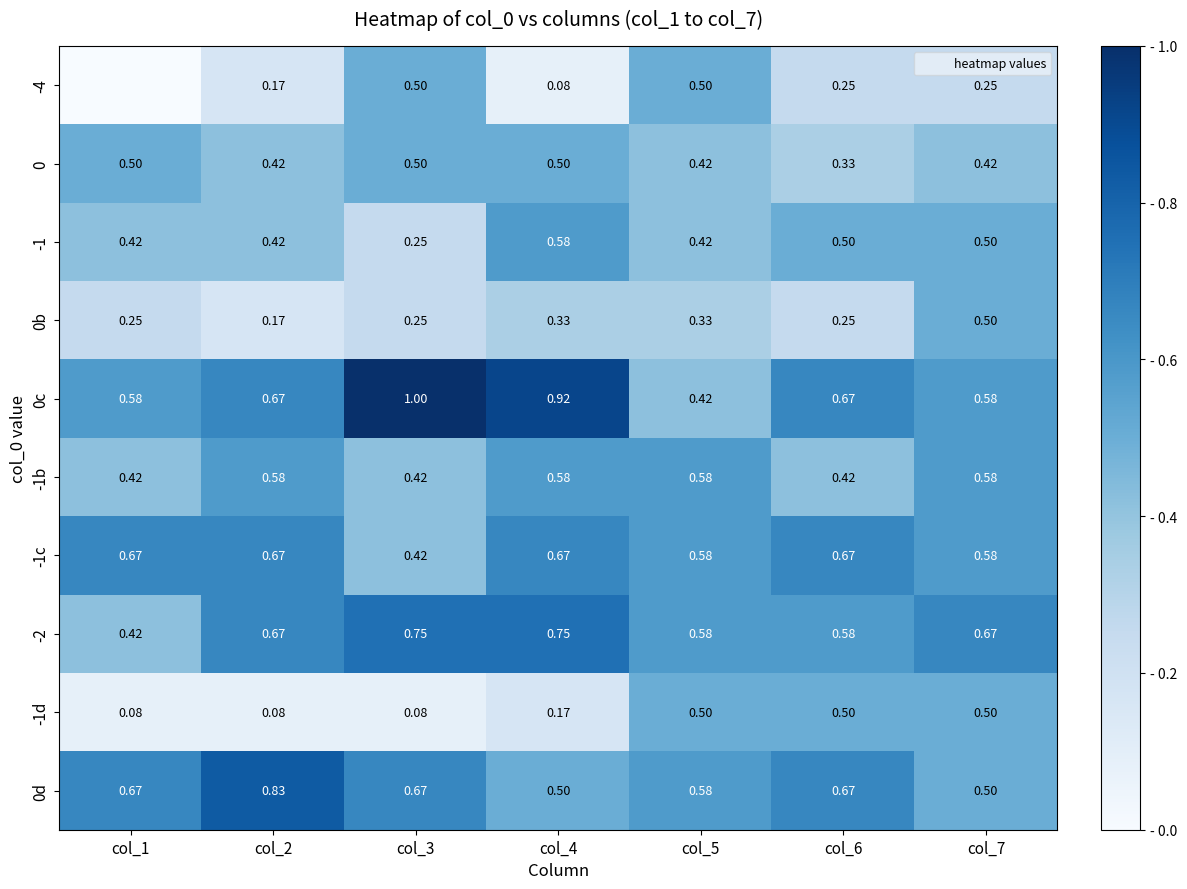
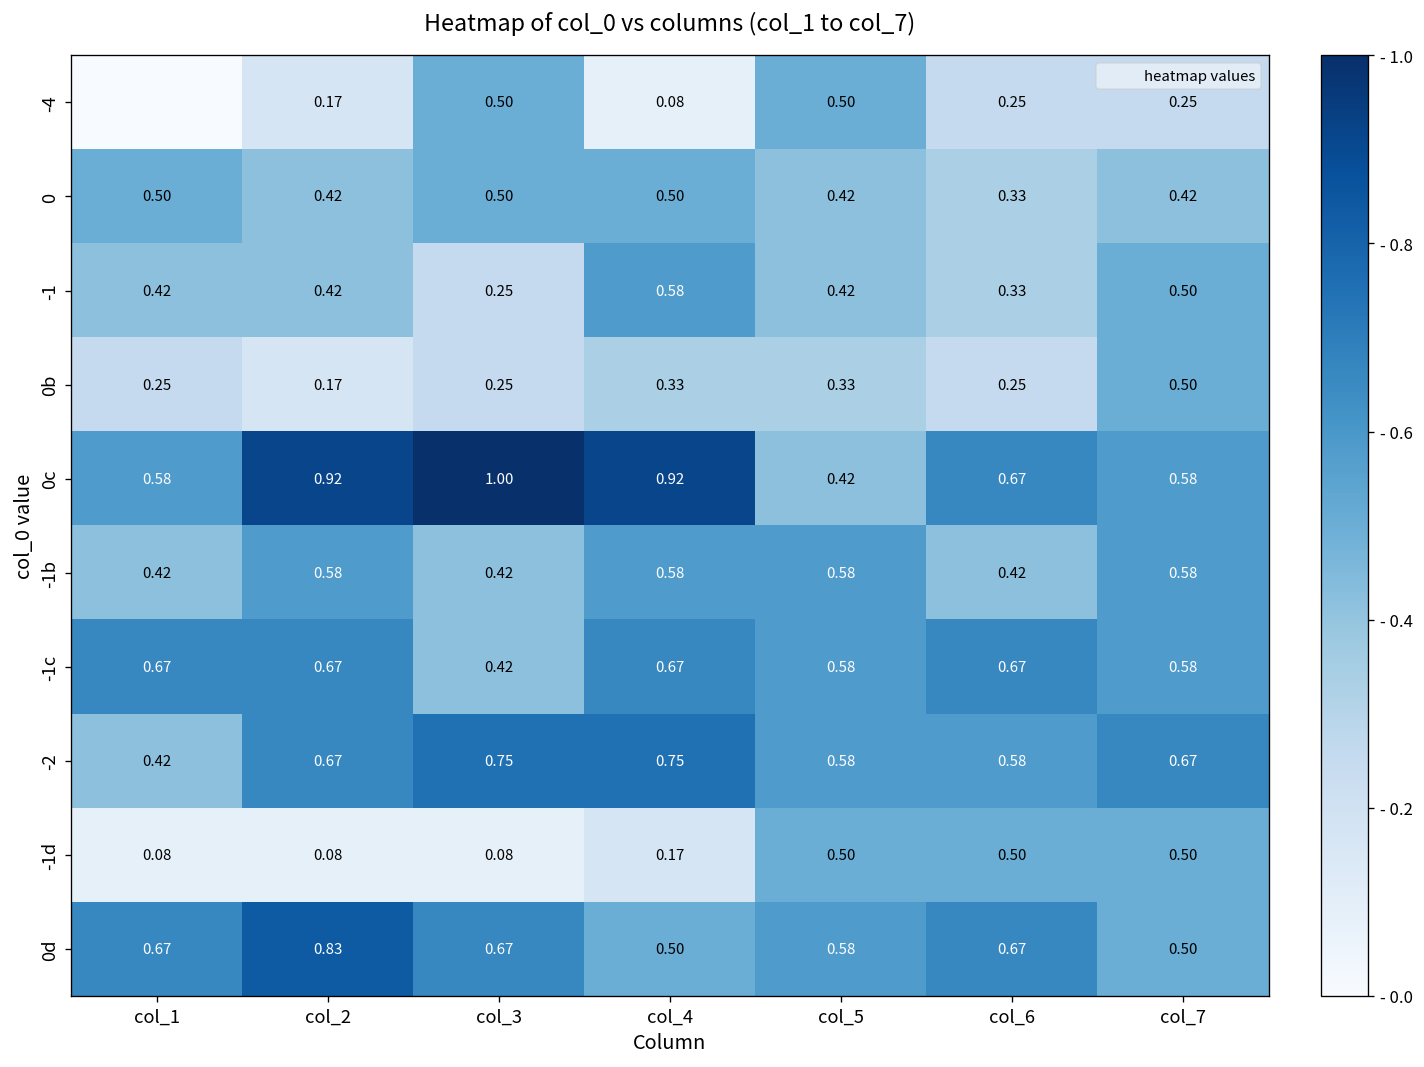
-1, col_6: 0.50 -> 0.33
0c, col_2: 0.67 -> 0.92
